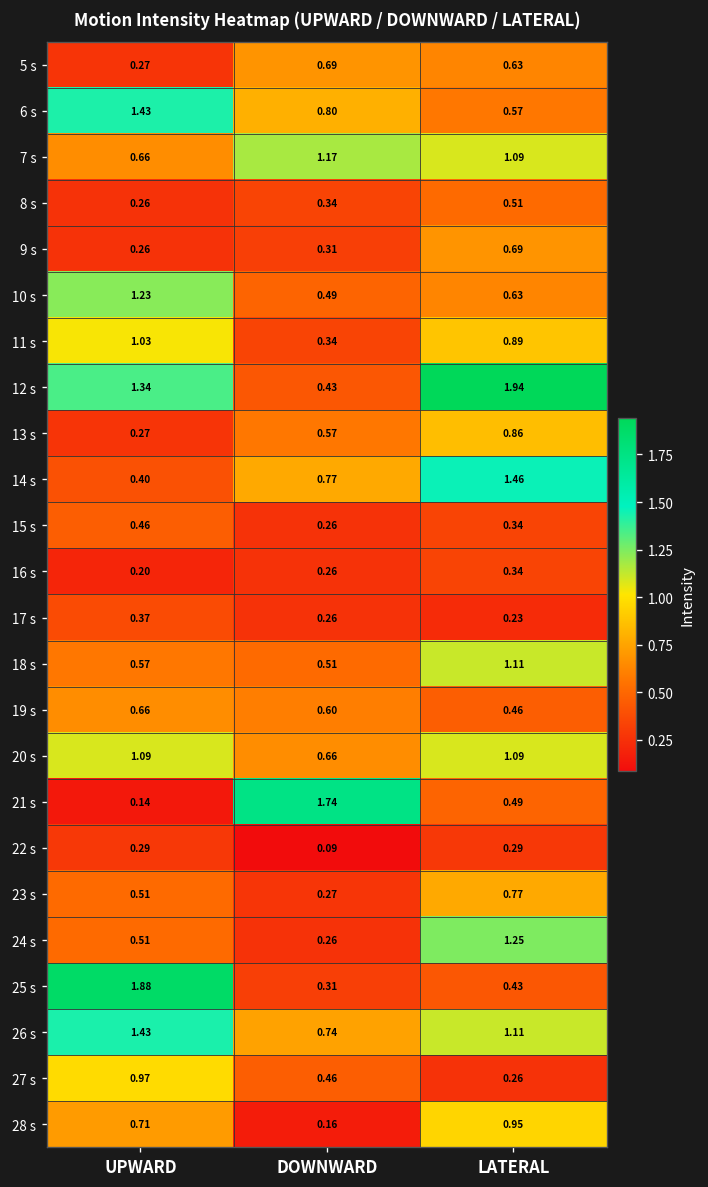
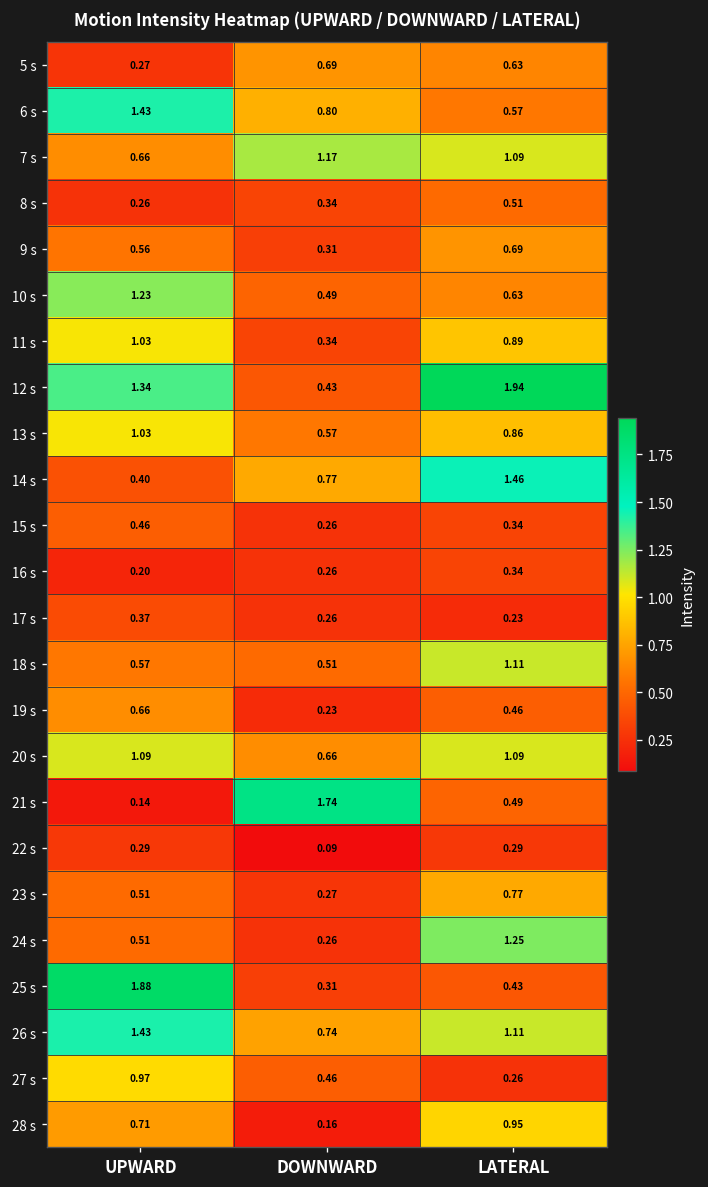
9 s, UPWARD: 0.26 -> 0.56
13 s, UPWARD: 0.27 -> 1.03
19 s, DOWNWARD: 0.60 -> 0.23
